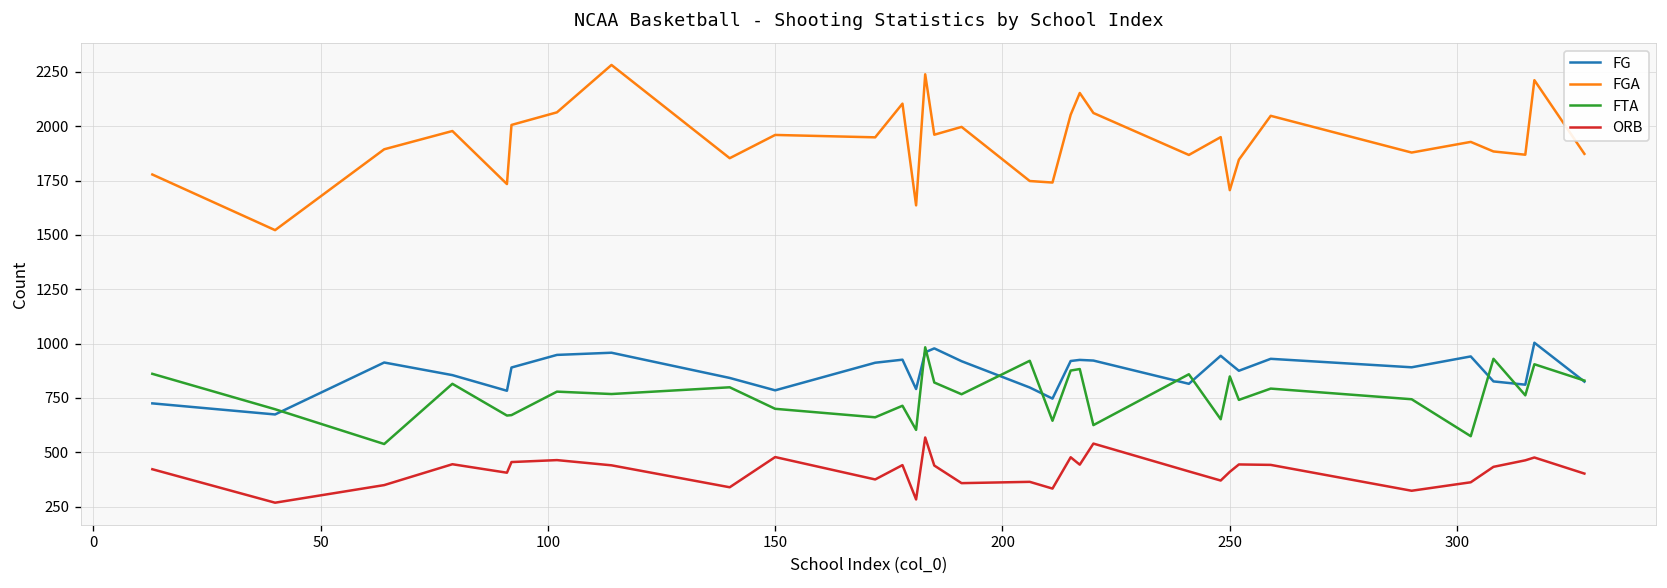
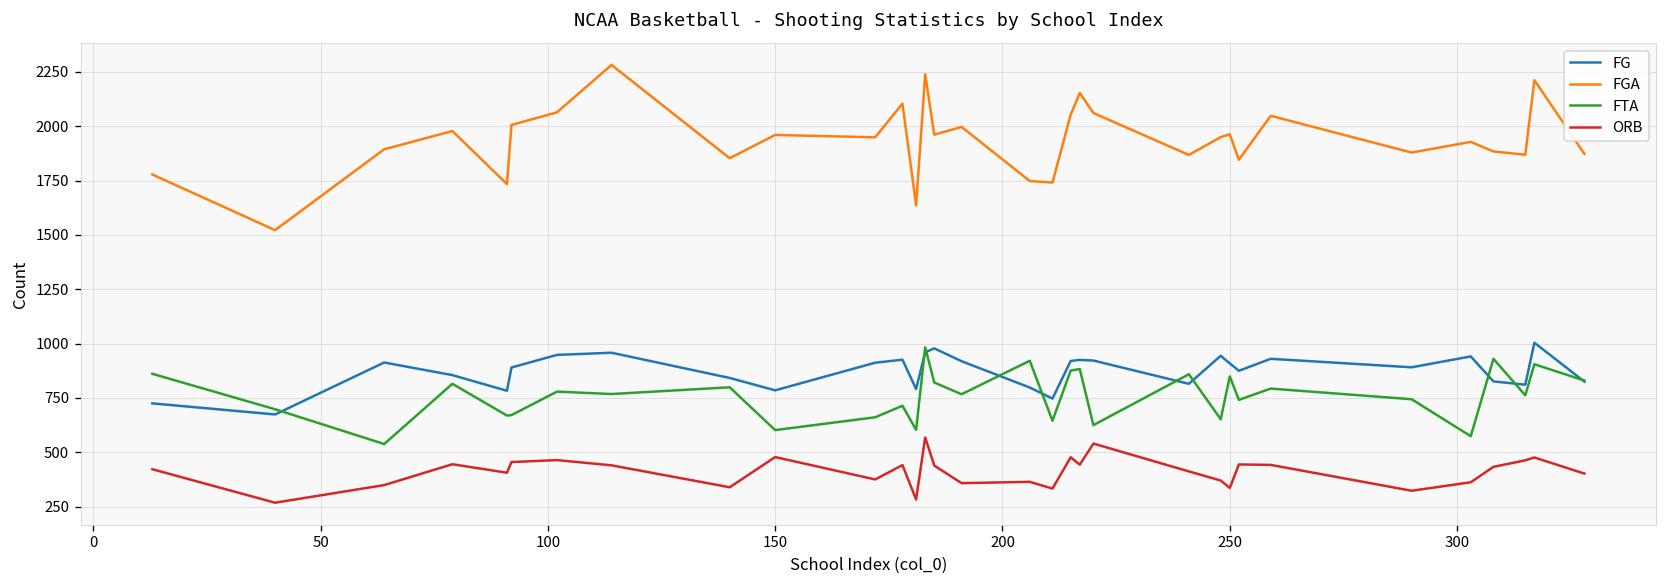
FTA, 150: 700 -> 600
FGA, 250: 1710 -> 1960
ORB, 250: 410 -> 340
